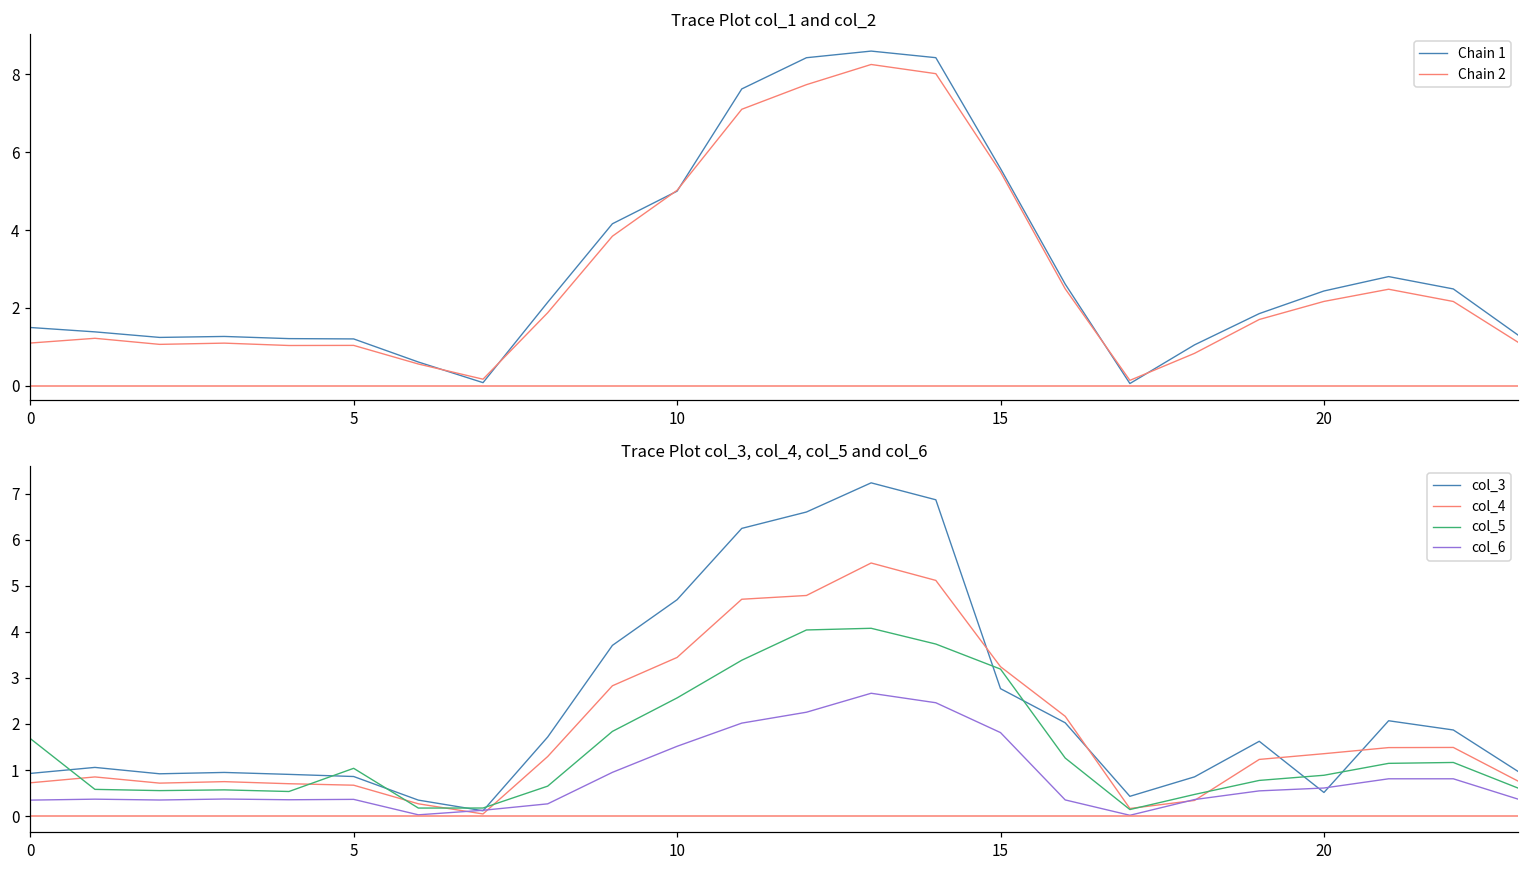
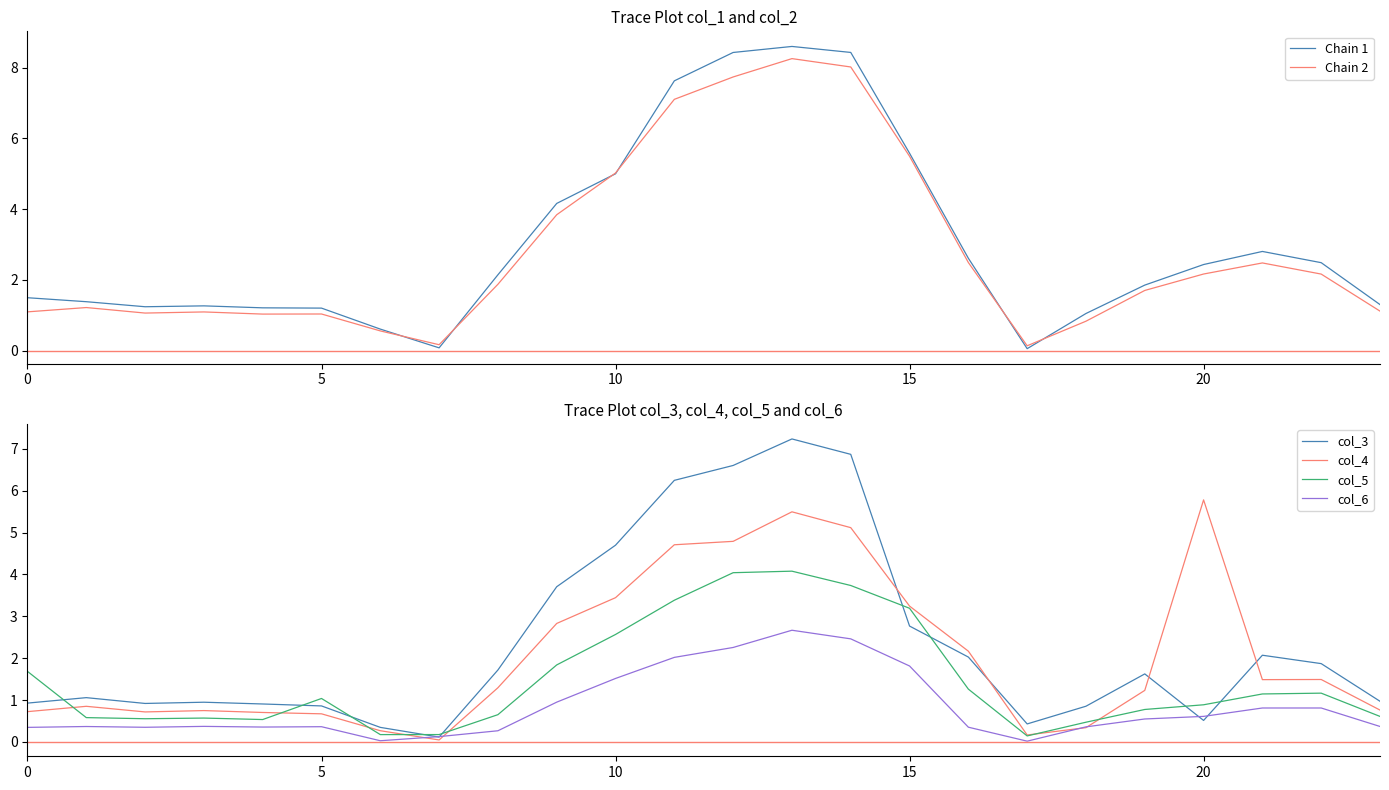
Trace Plot col_3, col_4, col_5 and col_6, col_4, 20: 1.4 -> 5.8
